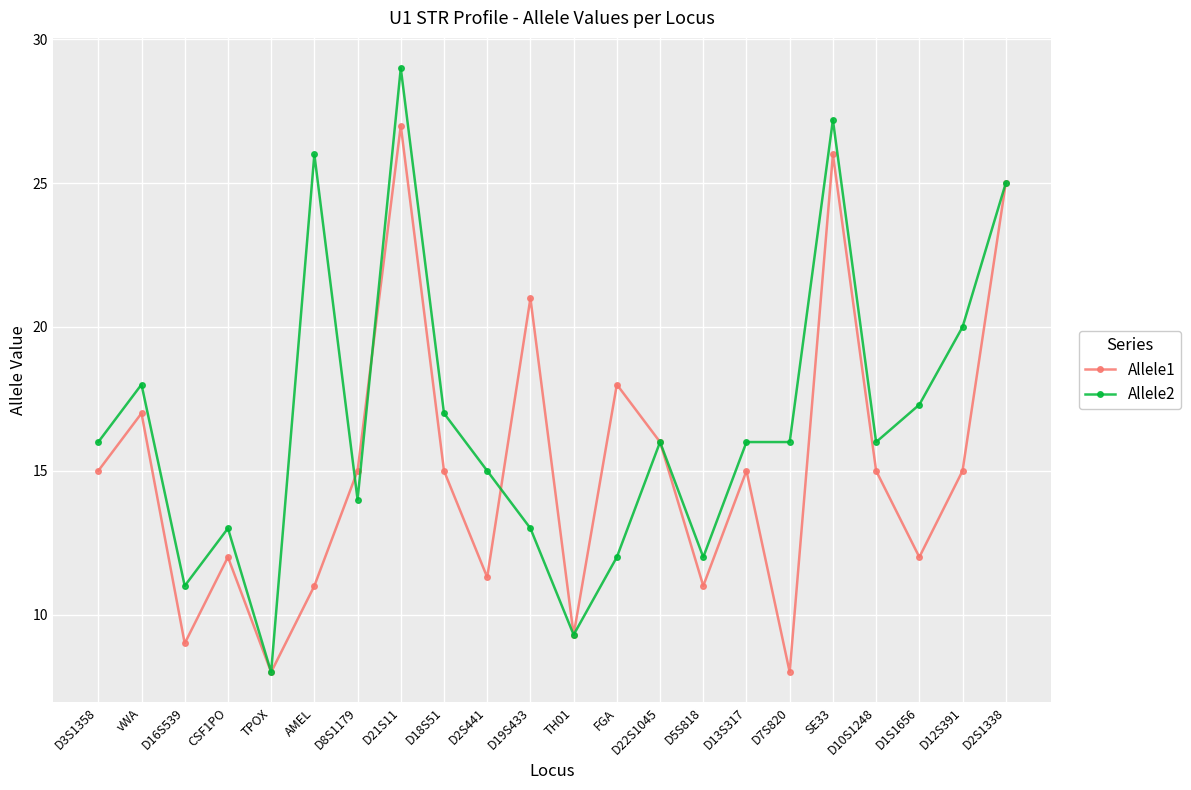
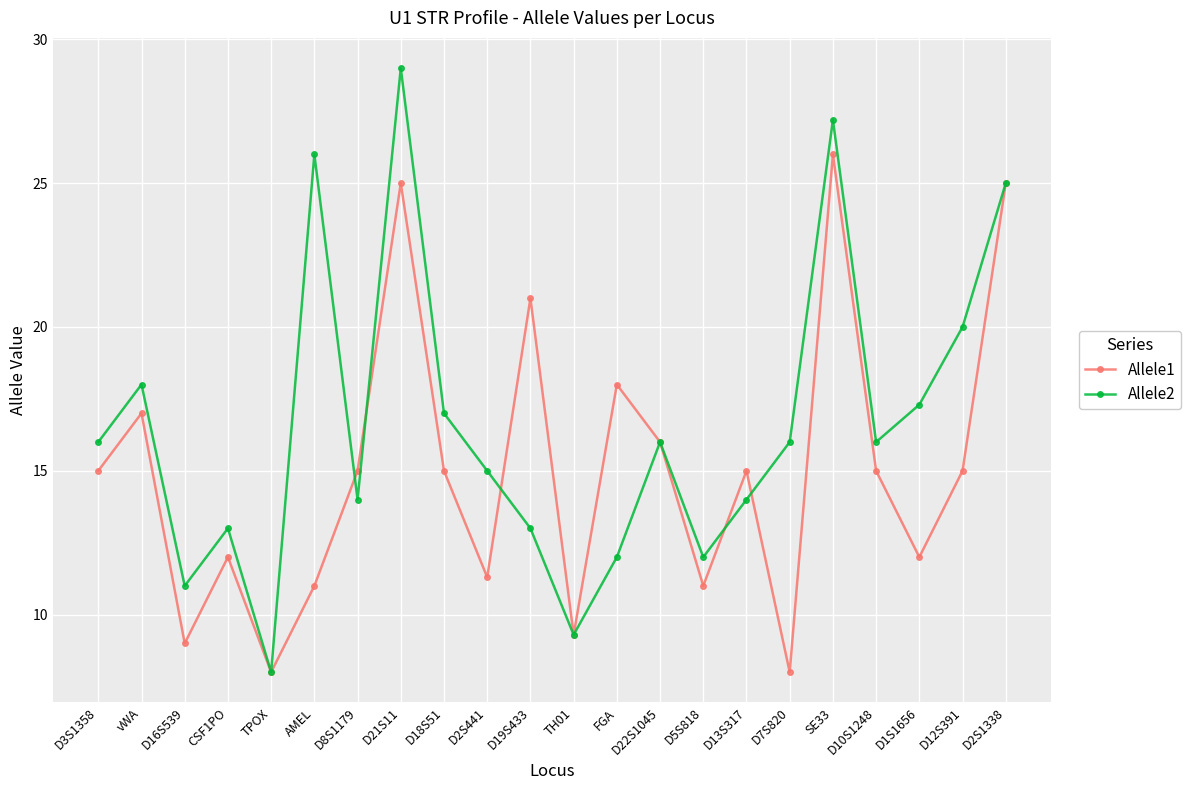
Allele1, D21S11: 27 -> 25
Allele2, D13S317: 16 -> 14
